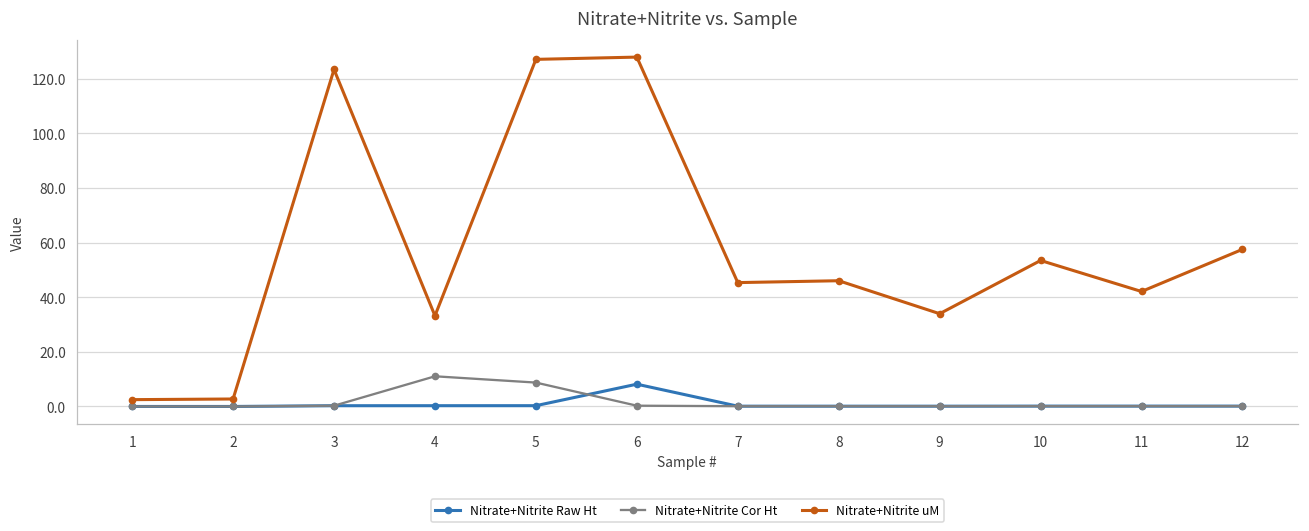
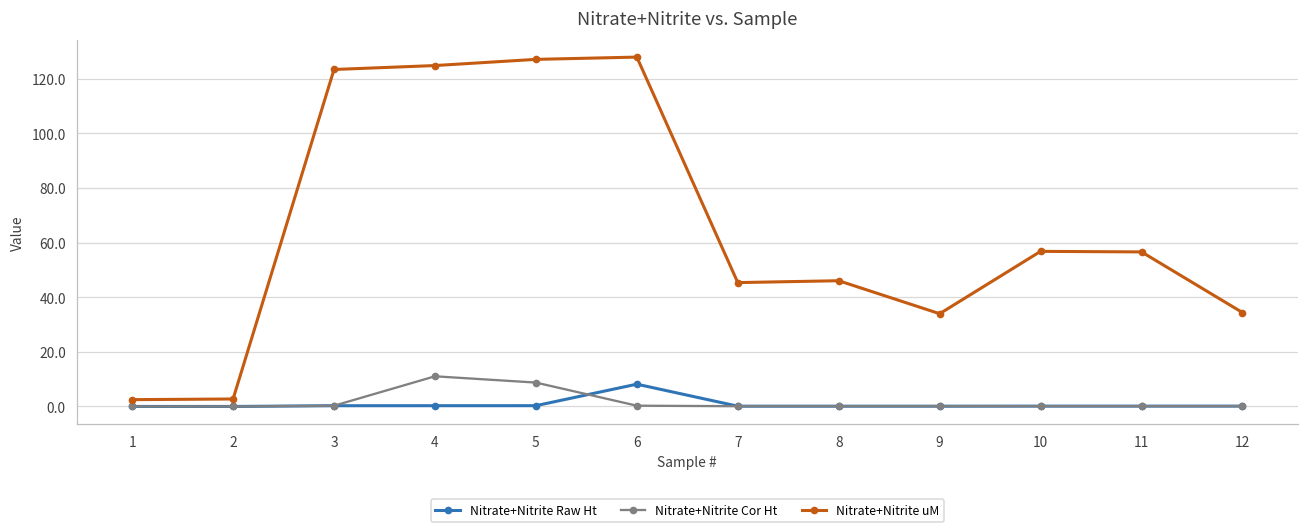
Nitrate+Nitrite uM, 4: 33 -> 125
Nitrate+Nitrite uM, 10: 53 -> 57
Nitrate+Nitrite uM, 11: 42 -> 57
Nitrate+Nitrite uM, 12: 58 -> 34
